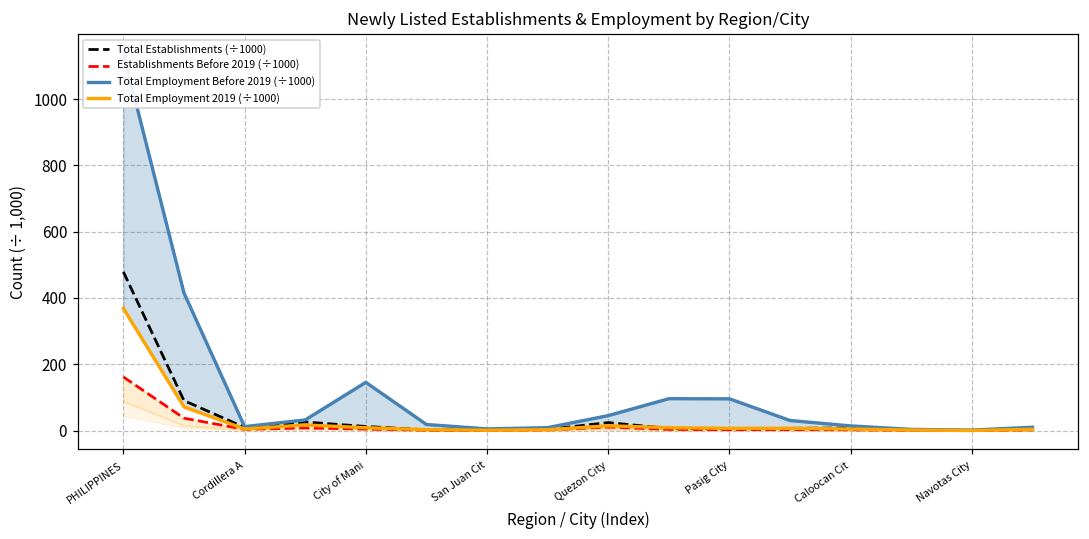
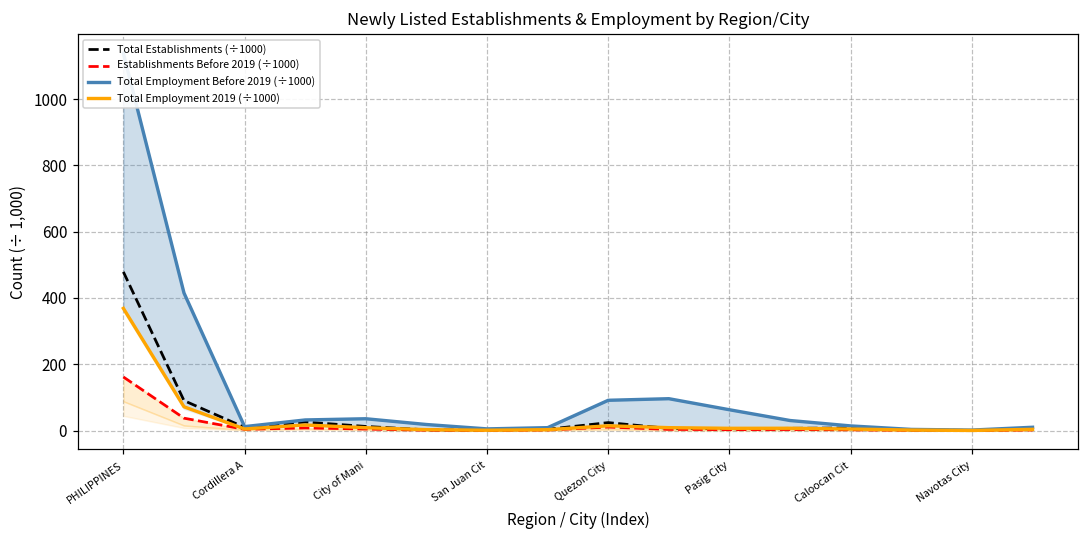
Total Employment Before 2019 (÷1000), City of Mani: 150 -> 40
Total Employment Before 2019 (÷1000), Quezon City: 40 -> 90
Total Employment Before 2019 (÷1000), Pasig City: 100 -> 60
